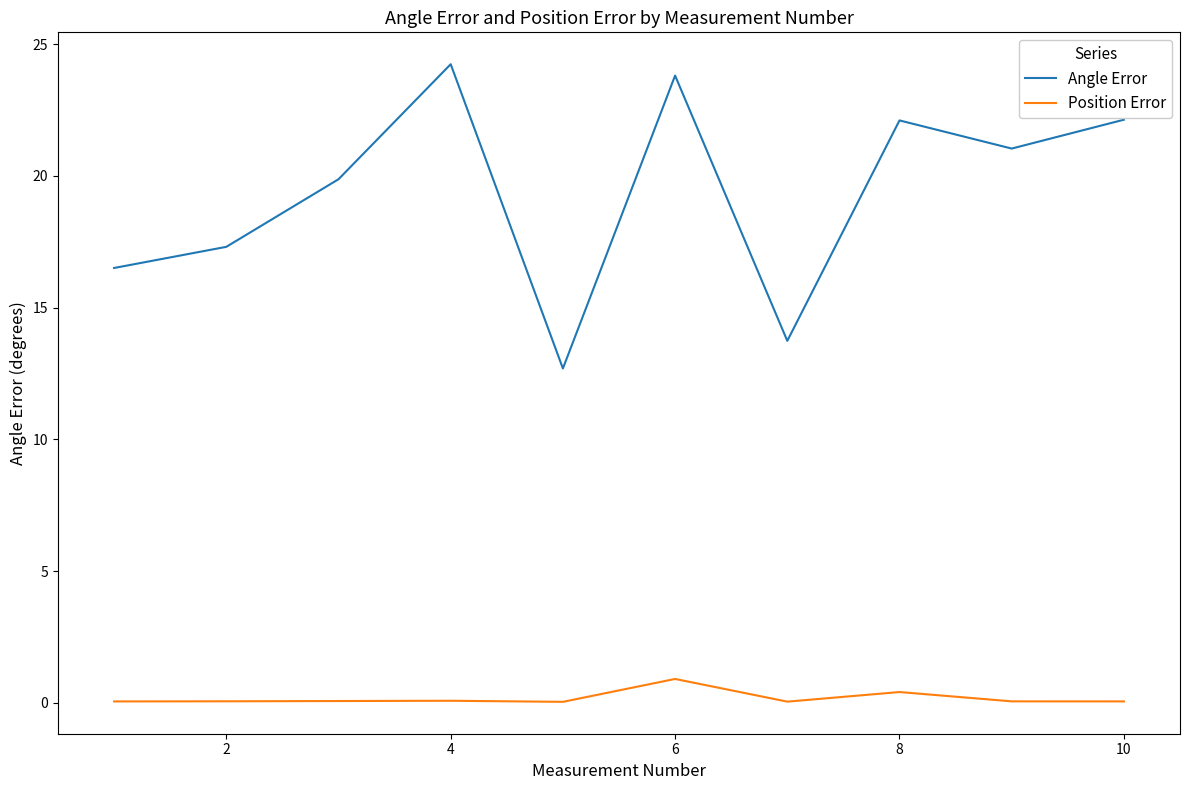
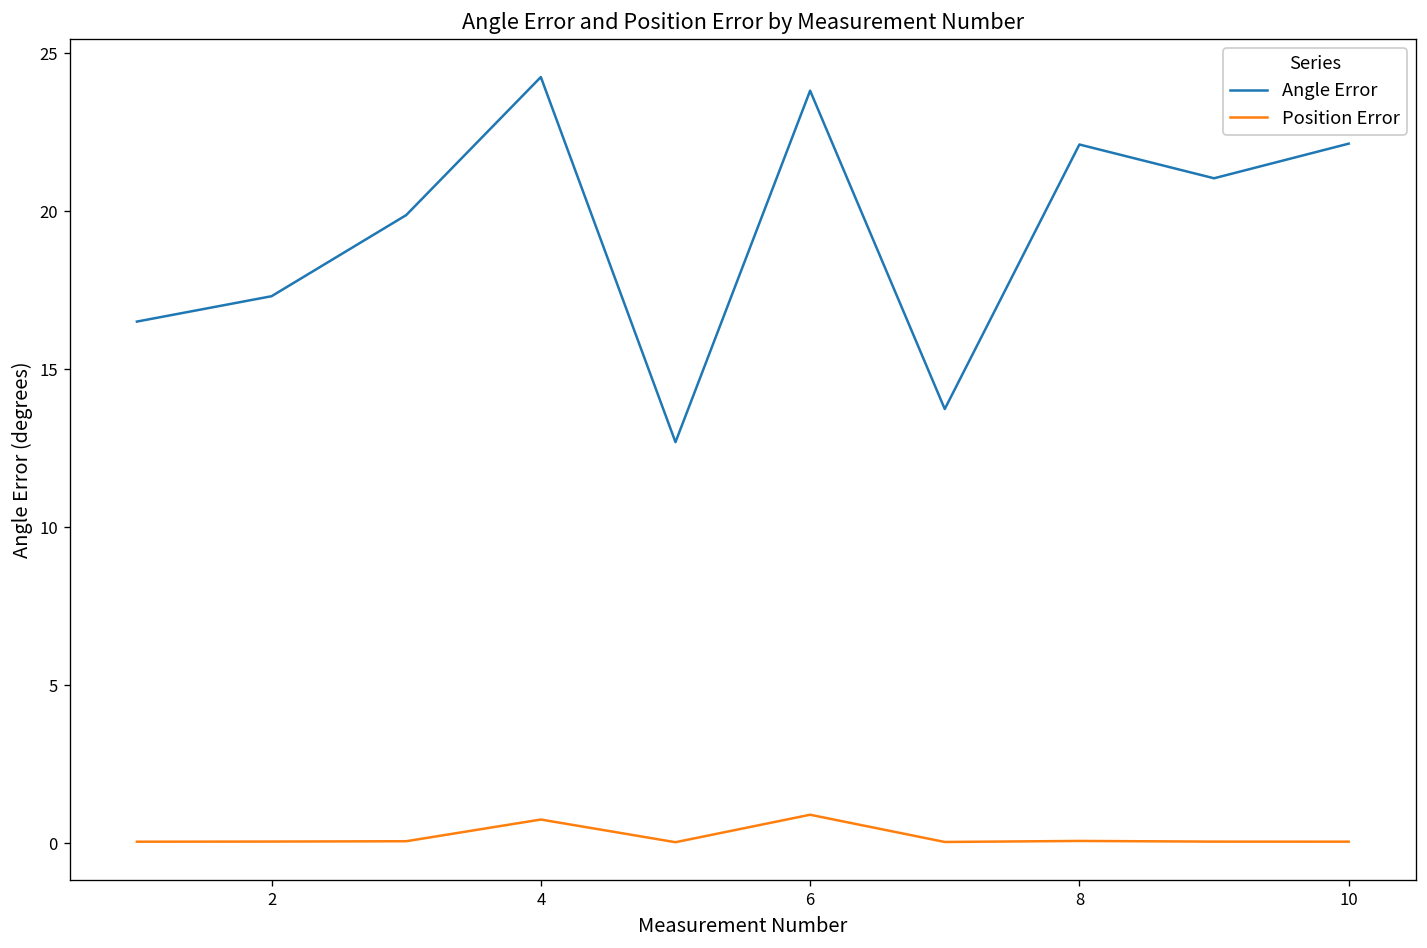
Position Error, 4: 0.1 -> 0.8
Position Error, 8: 0.4 -> 0.1
